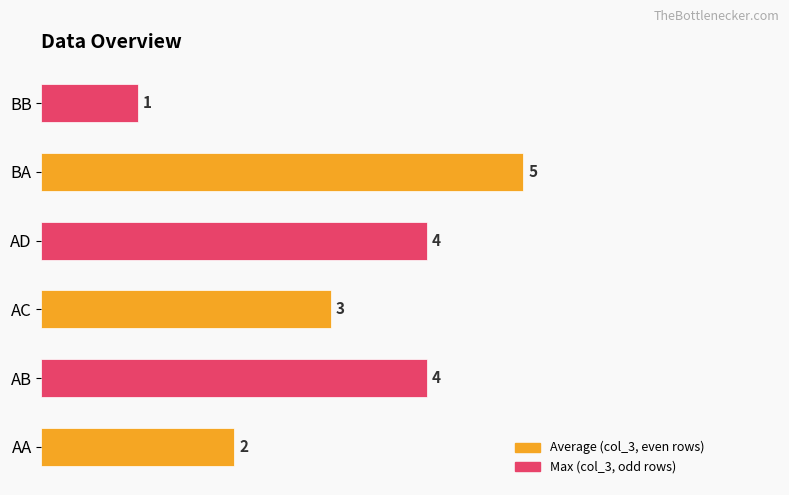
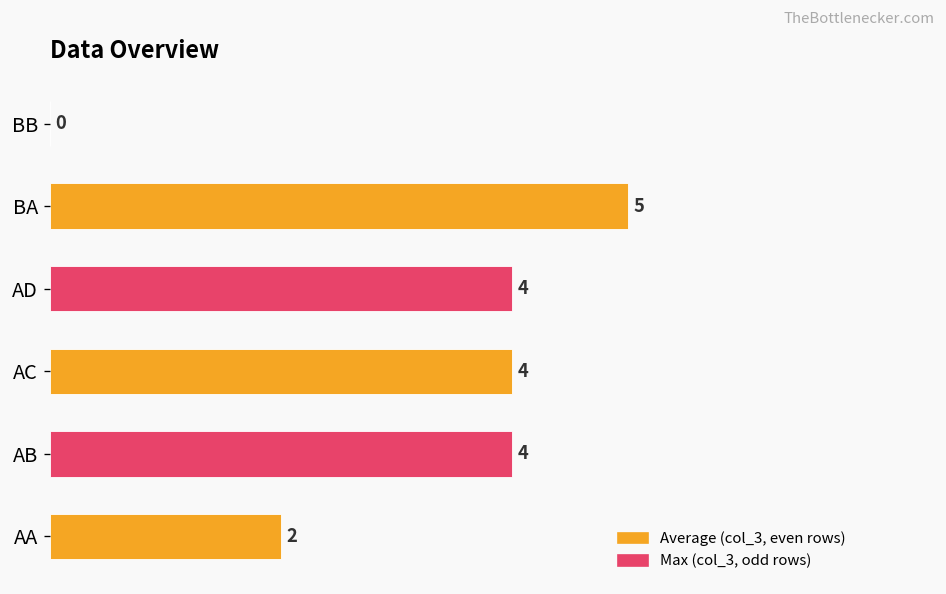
BB: 1 -> 0
AC: 3 -> 4
